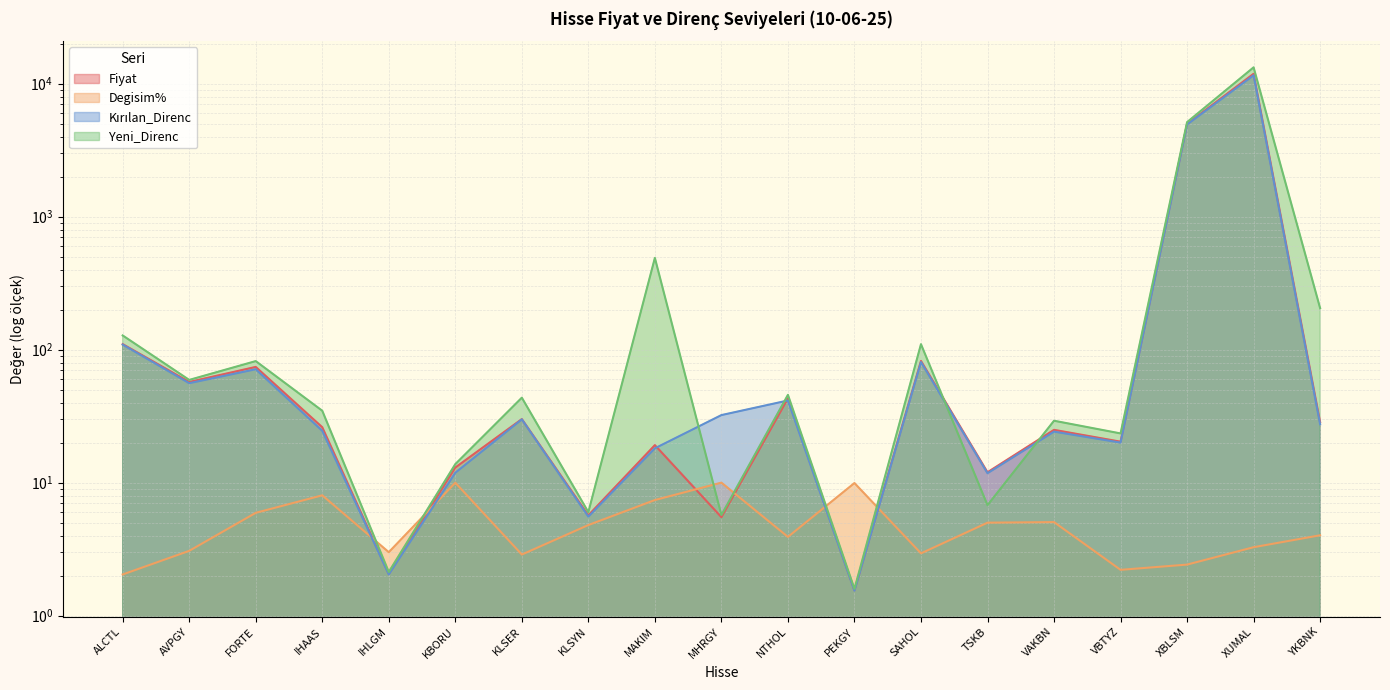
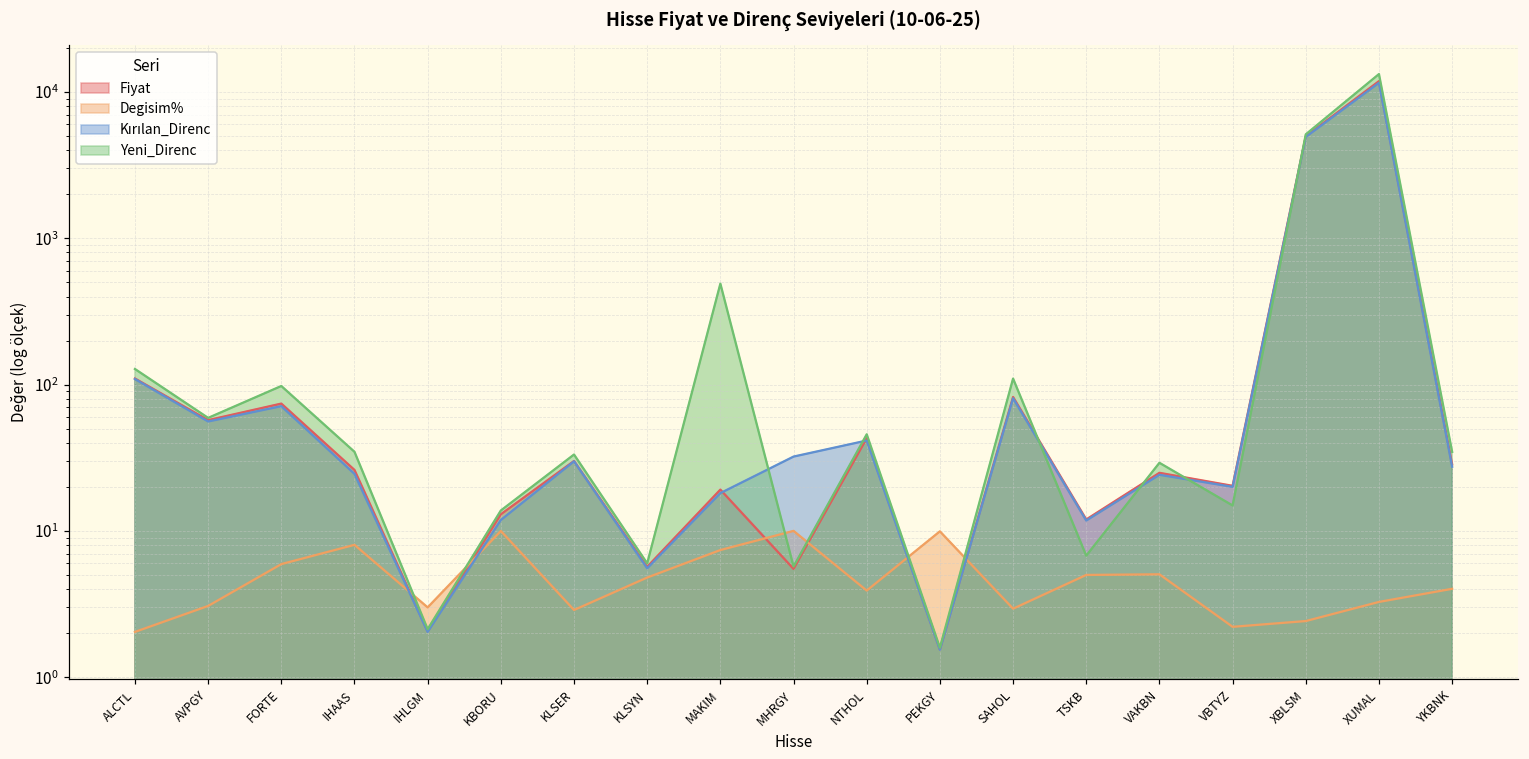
Yeni_Direnc, FORTE: 80 -> 100
Yeni_Direnc, KLSER: 44 -> 33
Yeni_Direnc, VBTYZ: 23 -> 15
Yeni_Direnc, YKBNK: 210 -> 35
